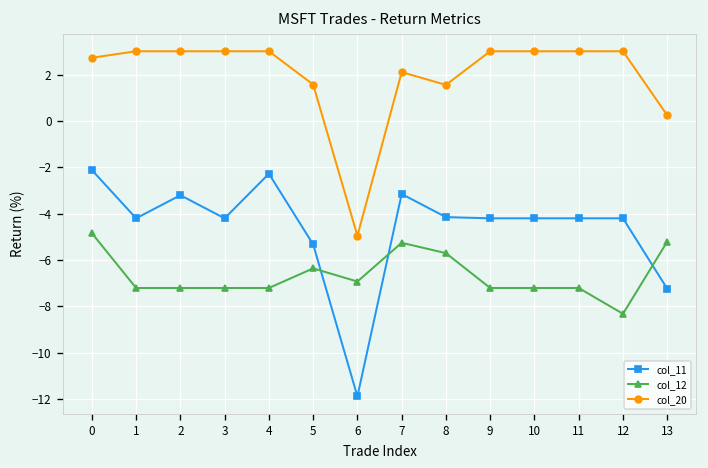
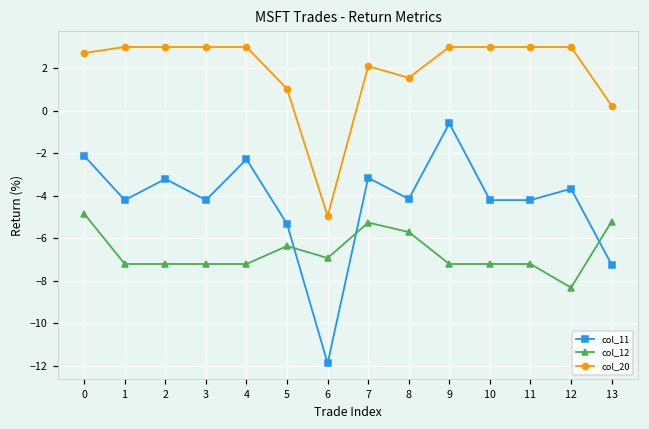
col_20, 5: 1.6 -> 1.0
col_11, 9: -4.2 -> -0.6
col_11, 12: -4.2 -> -3.7
